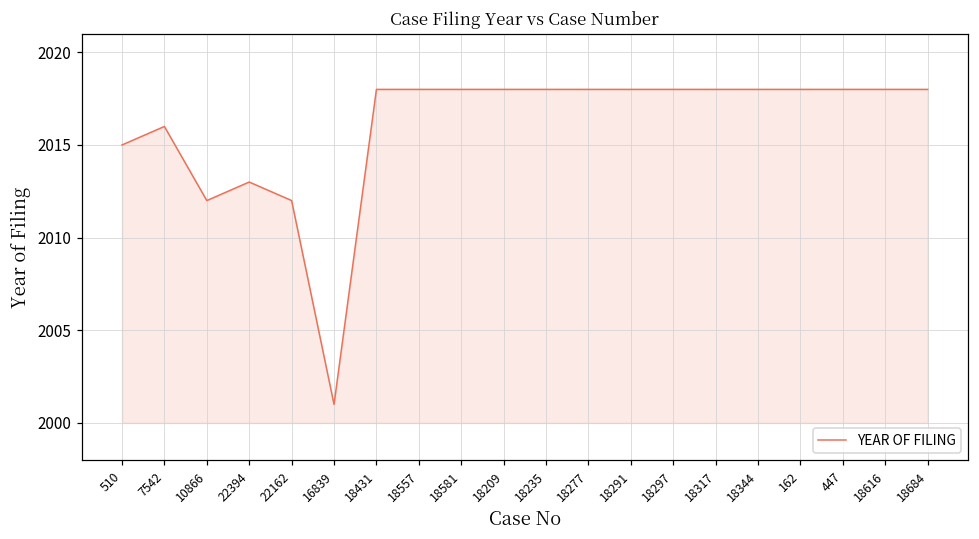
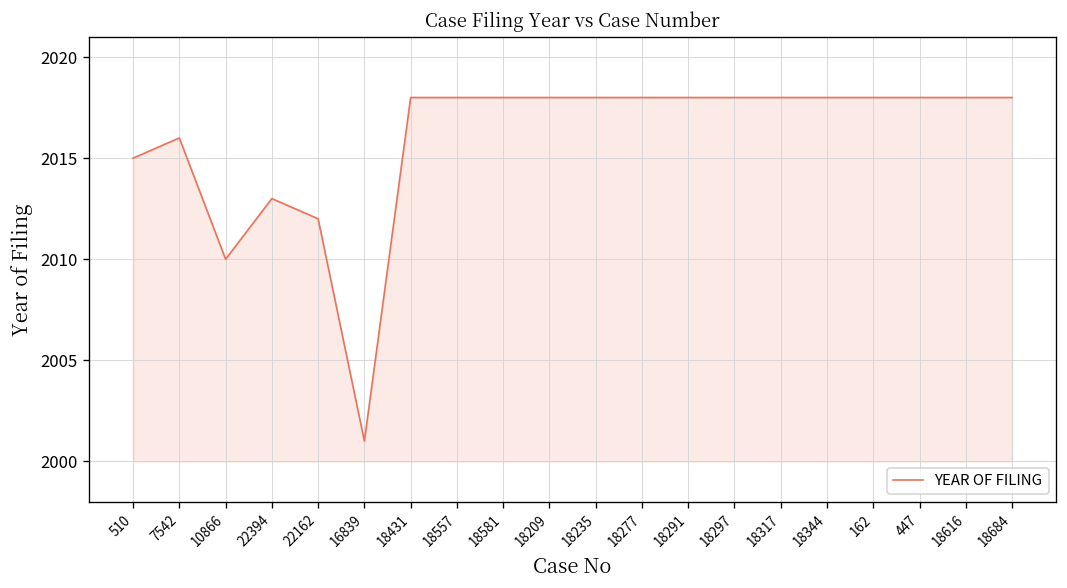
10866: 2012 -> 2010
